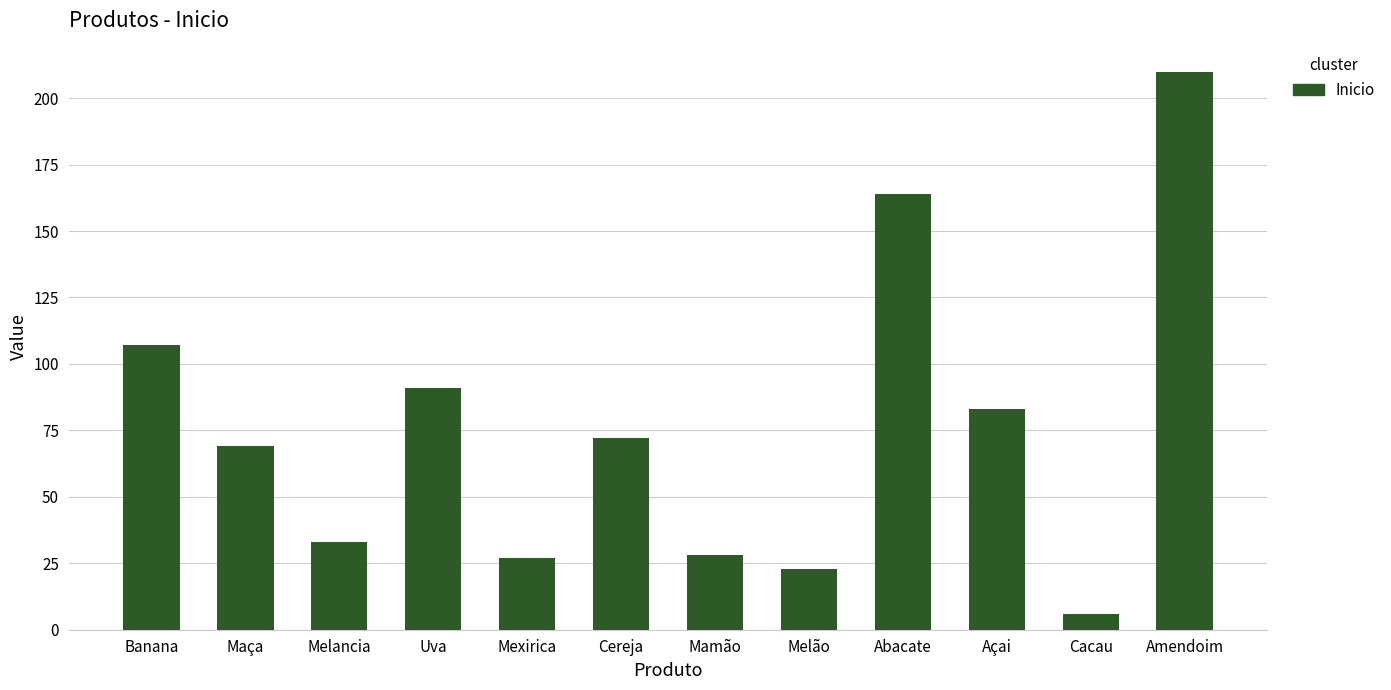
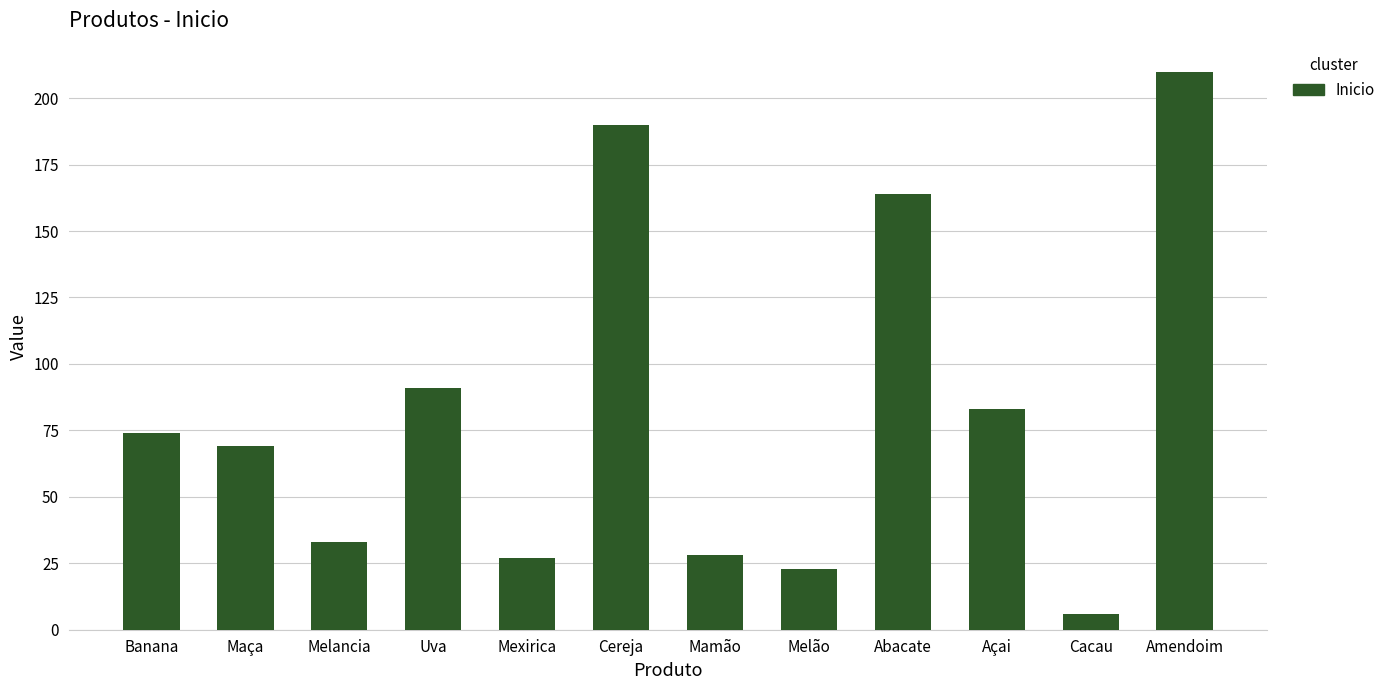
Banana: 107 -> 74
Cereja: 72 -> 190
